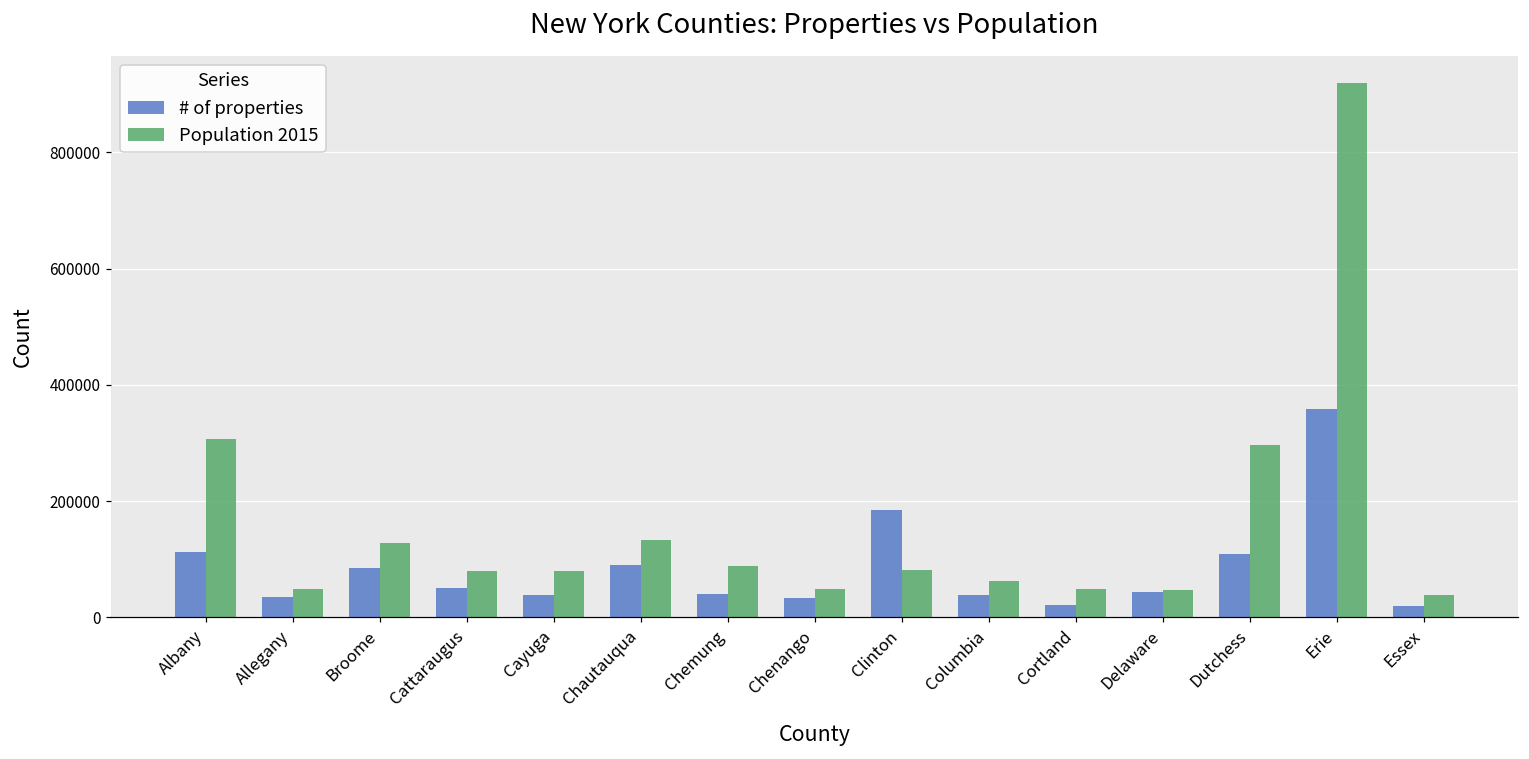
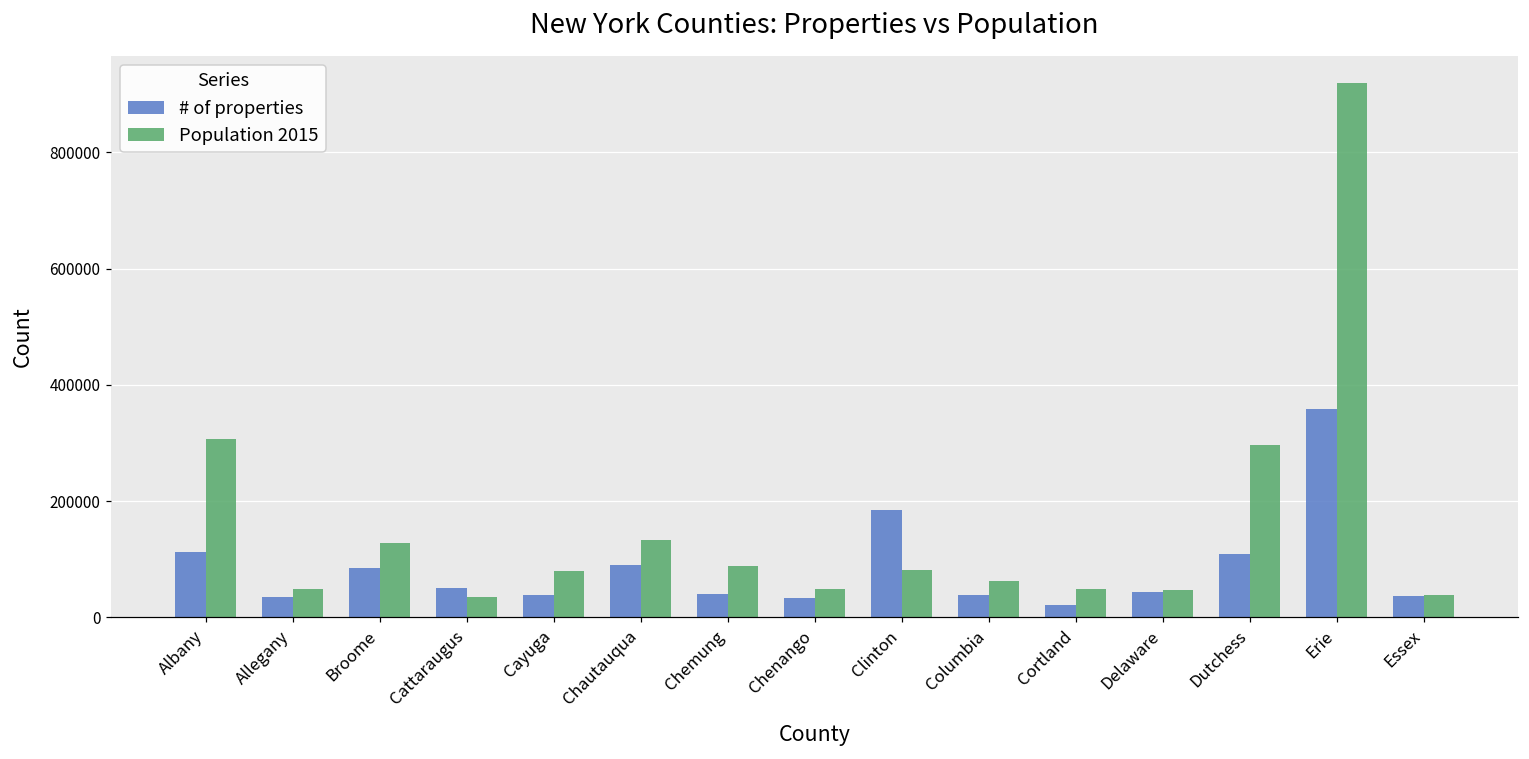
Population 2015, Cattaraugus: 80000 -> 30000
# of properties, Essex: 20000 -> 40000
